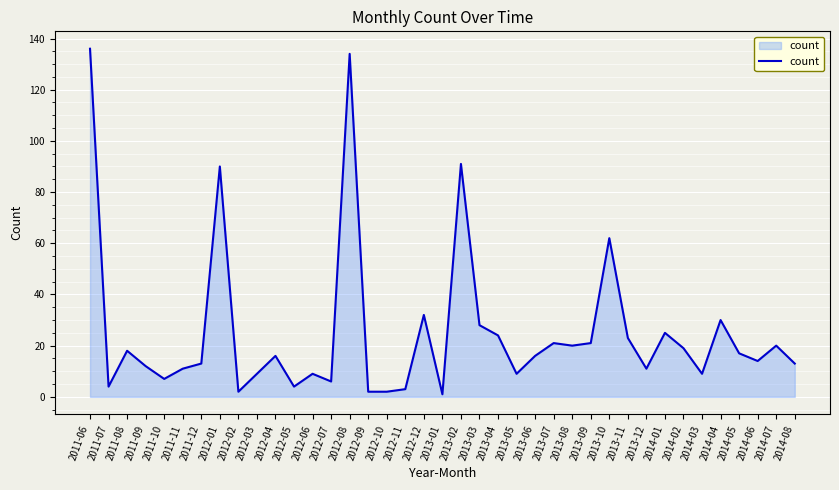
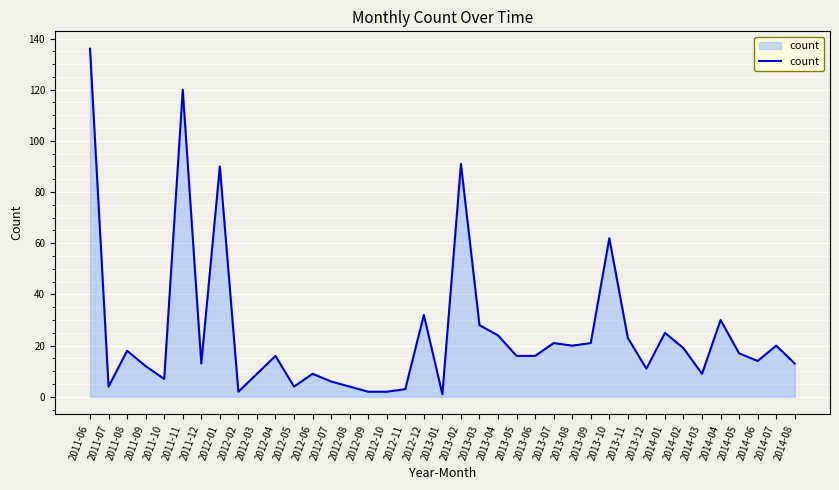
2011-11: 11 -> 120
2012-08: 134 -> 4
2013-05: 9 -> 16
